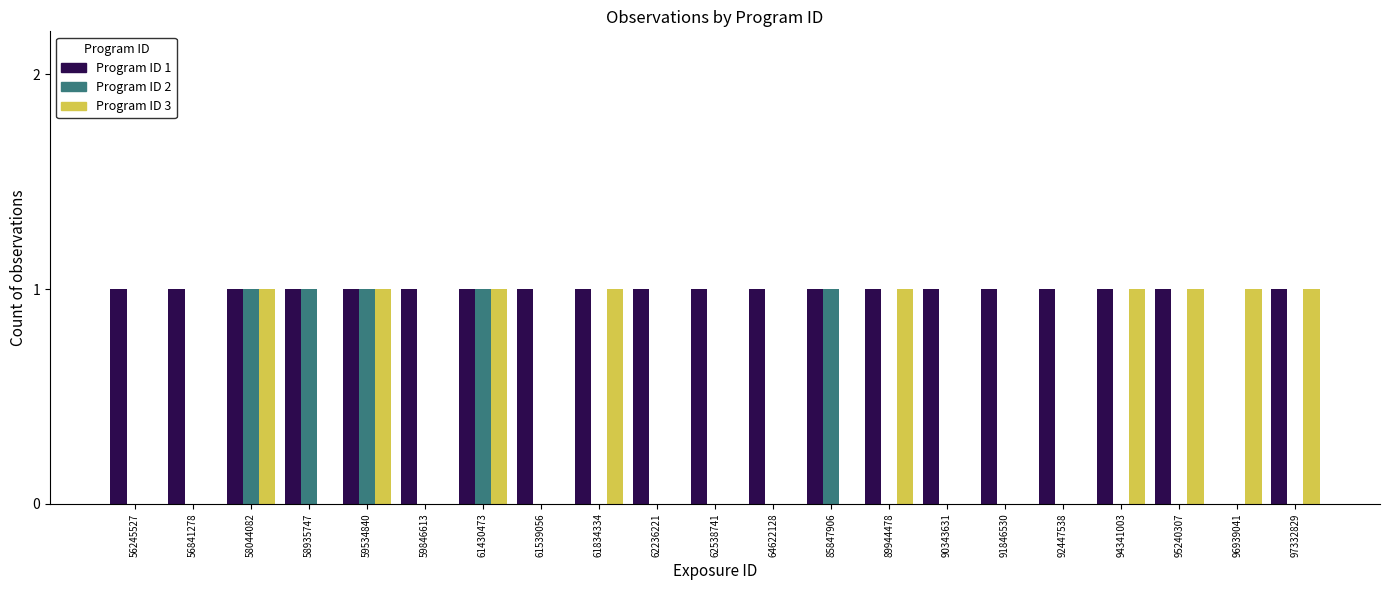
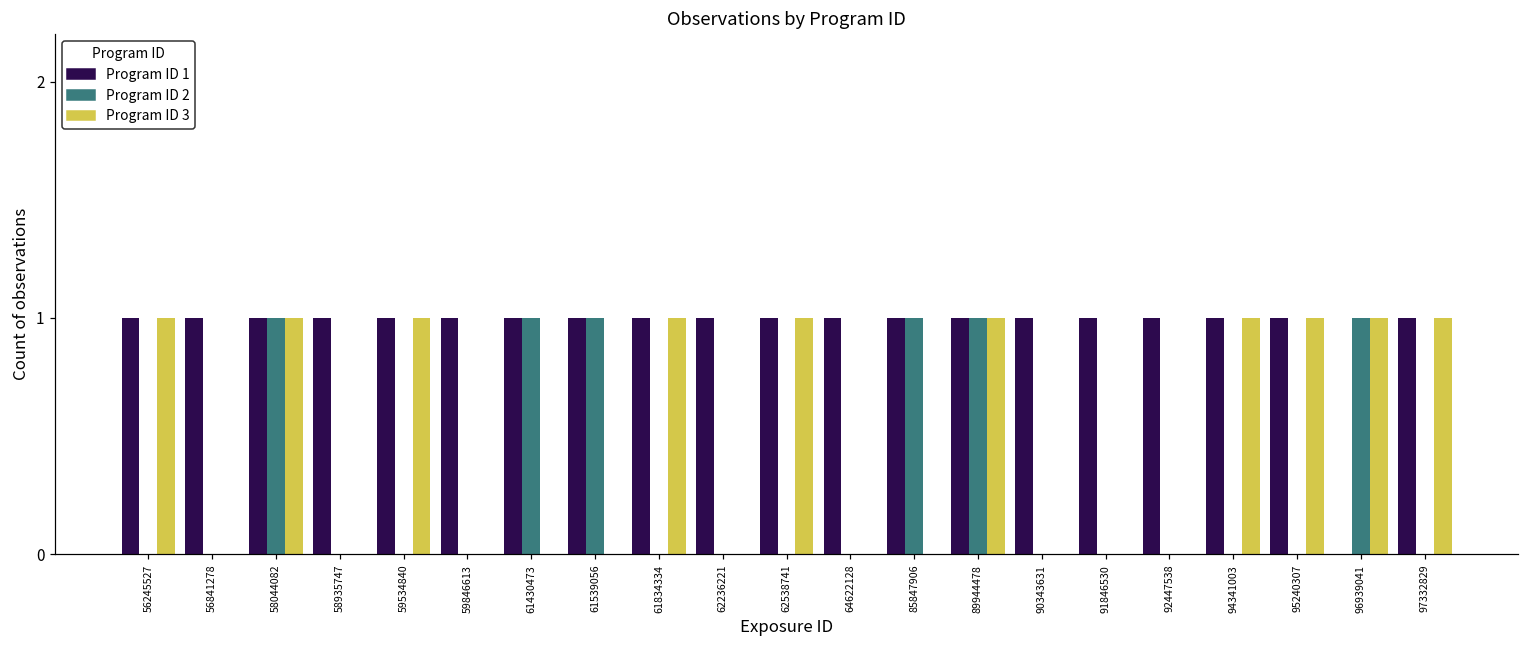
Program ID 3, 56245527: 0 -> 1
Program ID 2, 58935747: 1 -> 0
Program ID 2, 59534840: 1 -> 0
Program ID 3, 61430473: 1 -> 0
Program ID 2, 61539056: 0 -> 1
Program ID 3, 62538741: 0 -> 1
Program ID 2, 89944478: 0 -> 1
Program ID 2, 96939041: 0 -> 1
